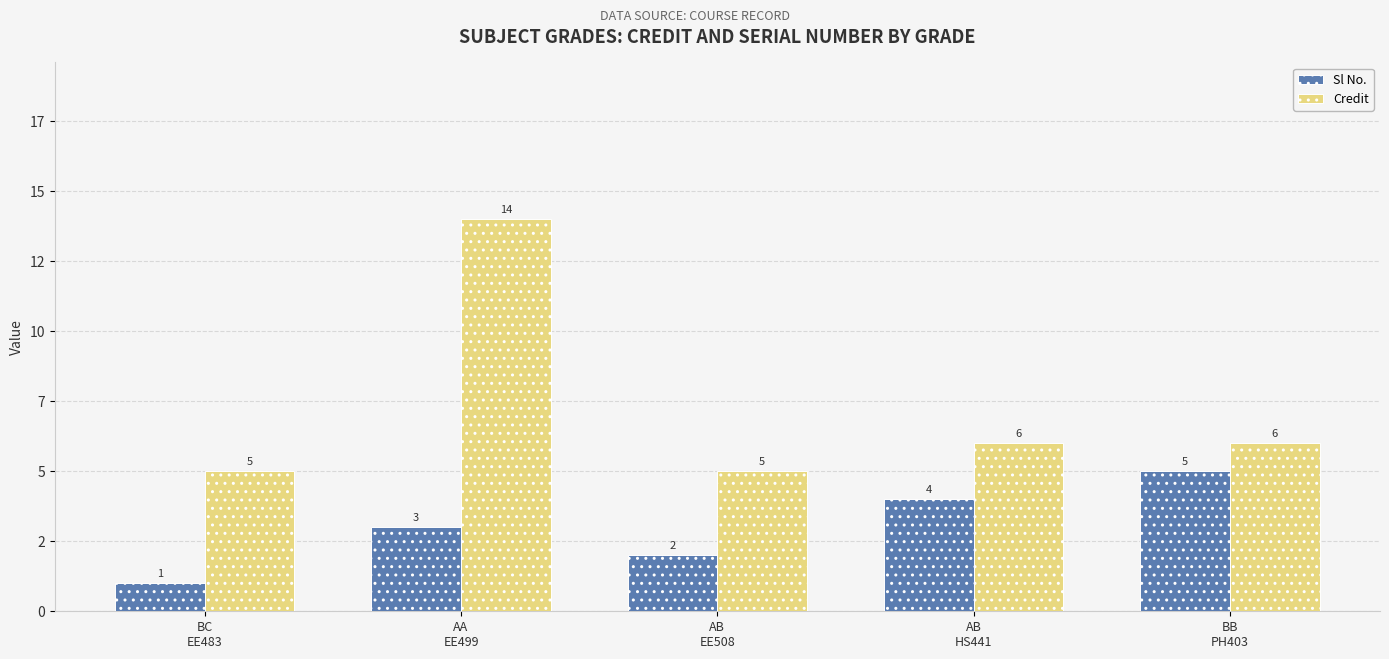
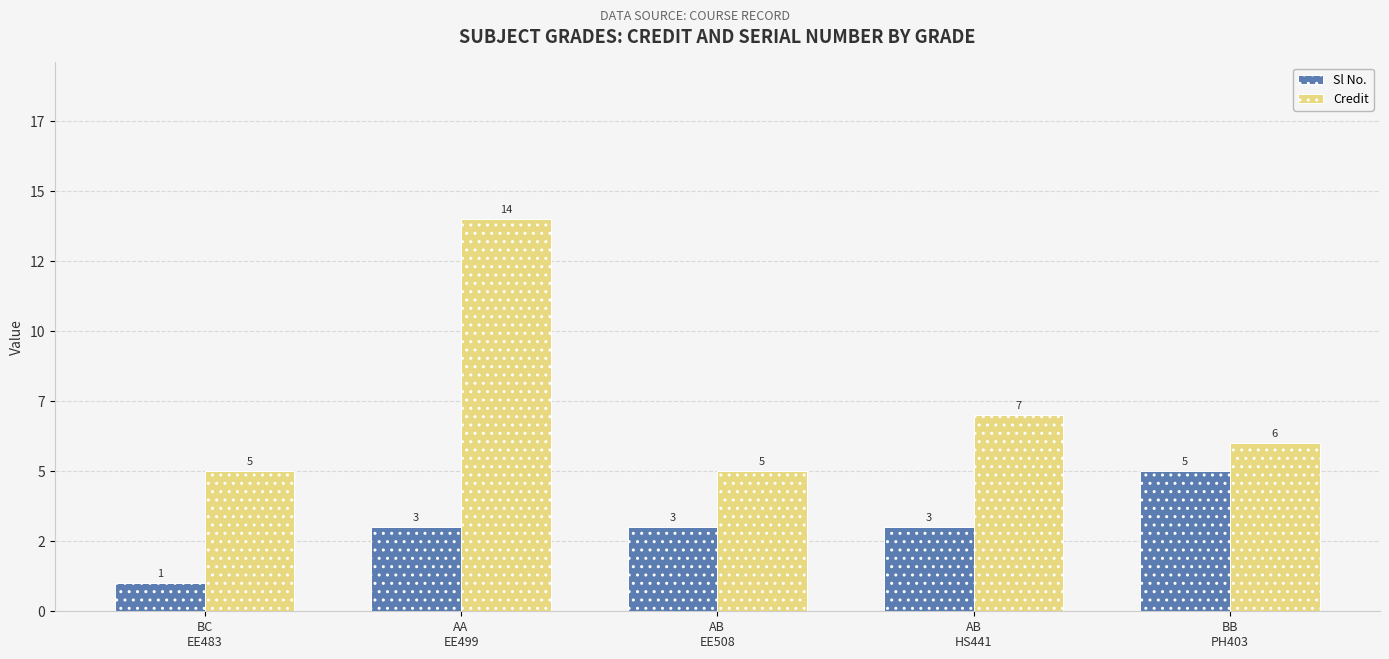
Sl No., AB EE508: 2 -> 3
Sl No., AB HS441: 4 -> 3
Credit, AB HS441: 6 -> 7
